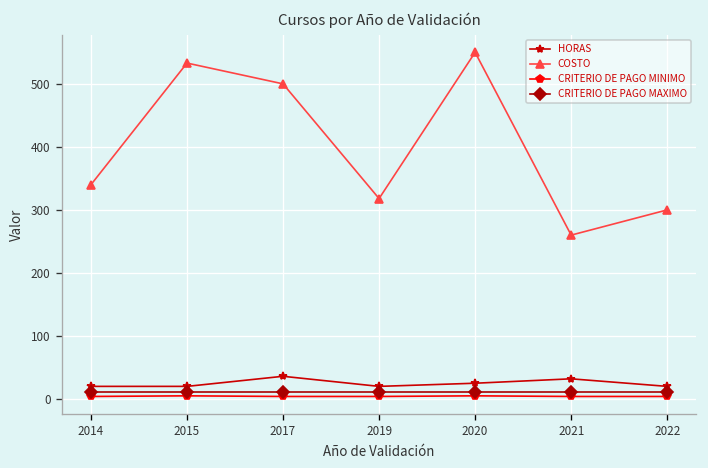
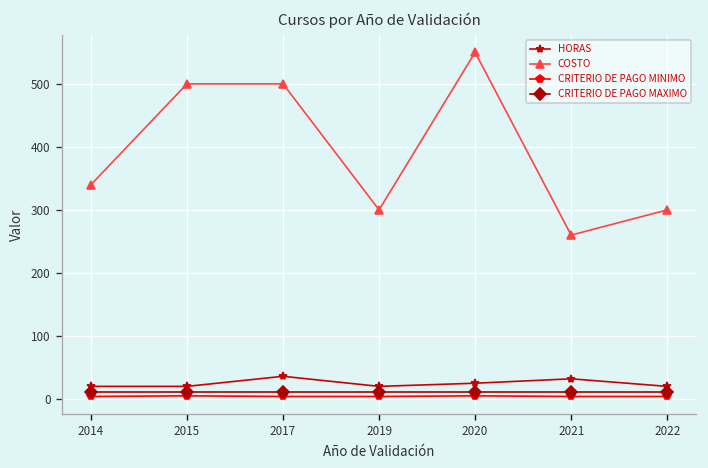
COSTO, 2015: 530 -> 500
COSTO, 2019: 320 -> 300
